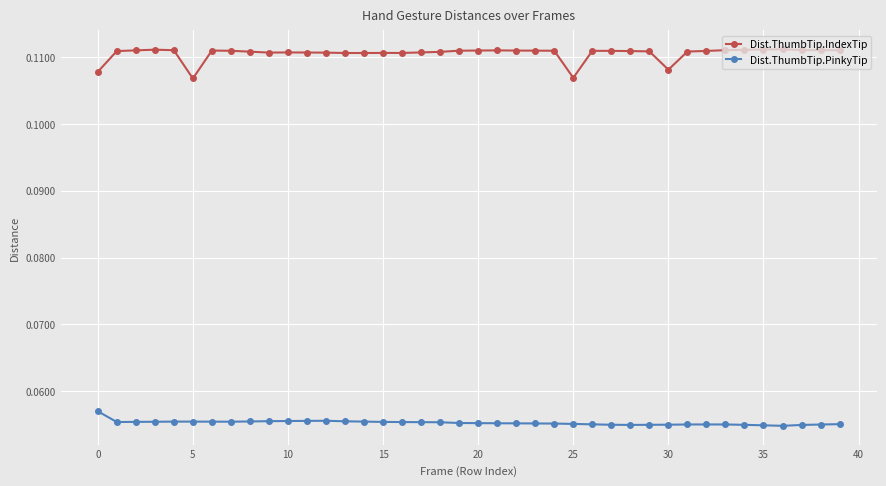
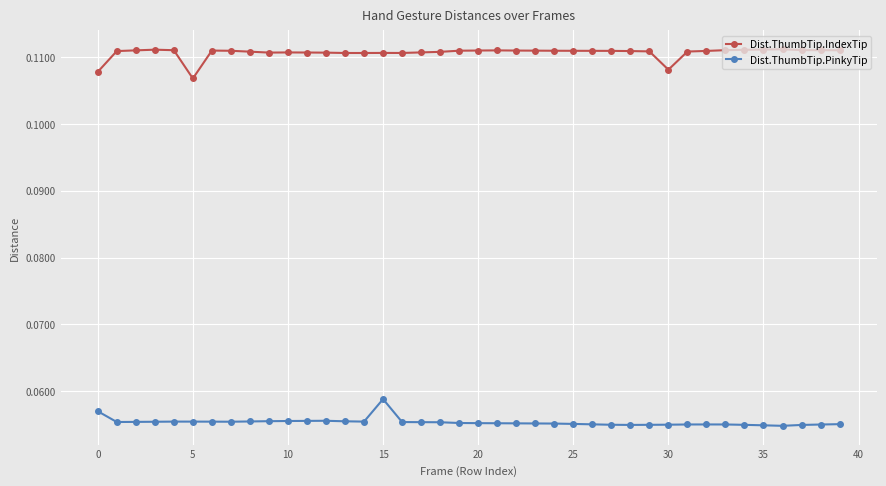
Dist.ThumbTip.PinkyTip, 15: 0.055 -> 0.059
Dist.ThumbTip.IndexTip, 25: 0.107 -> 0.111
